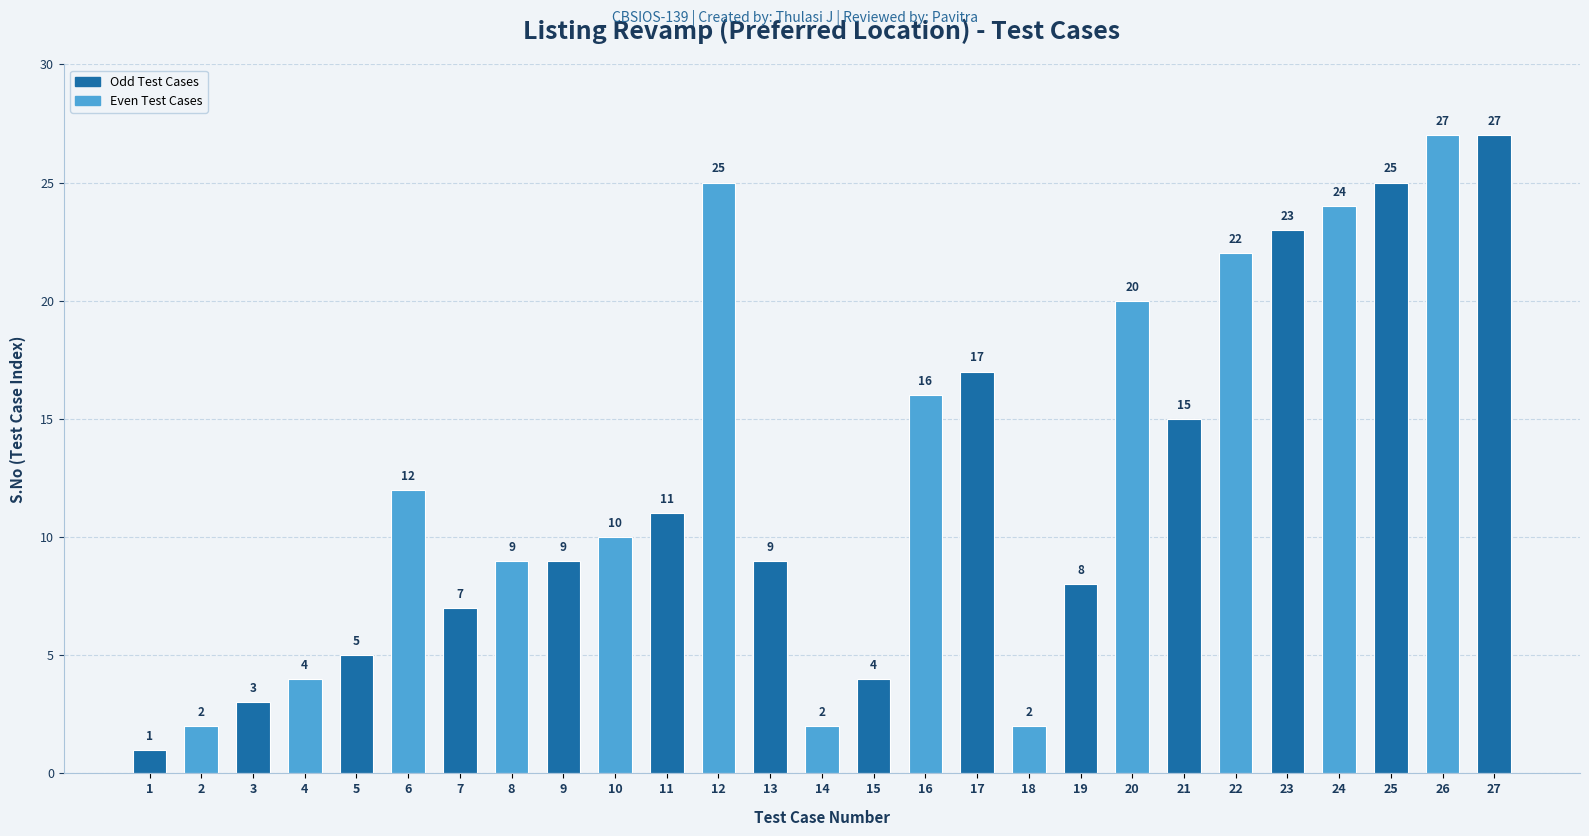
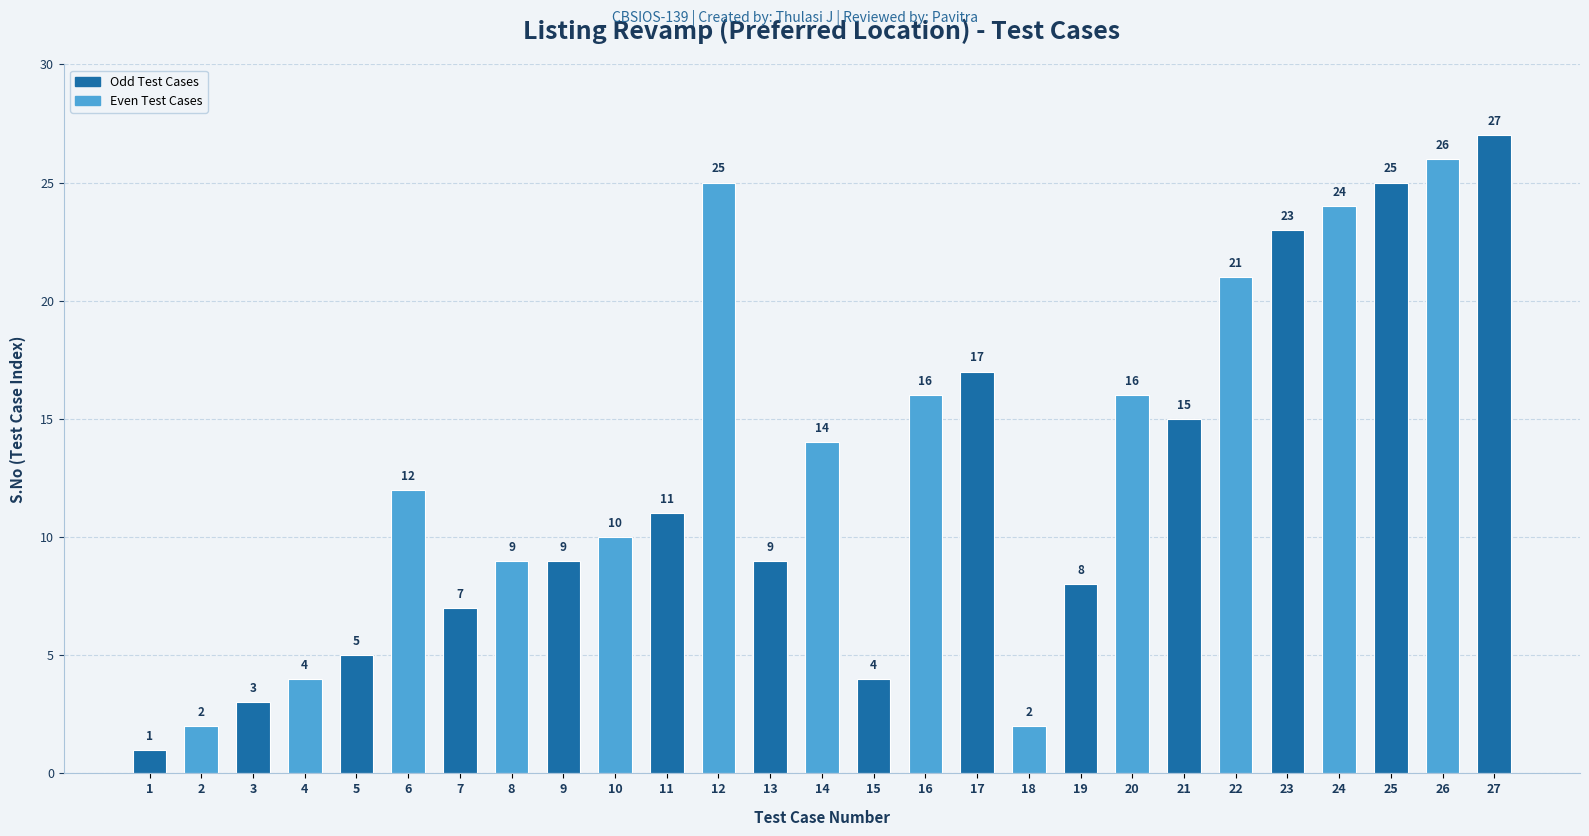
14: 2 -> 14
20: 20 -> 16
22: 22 -> 21
26: 27 -> 26
